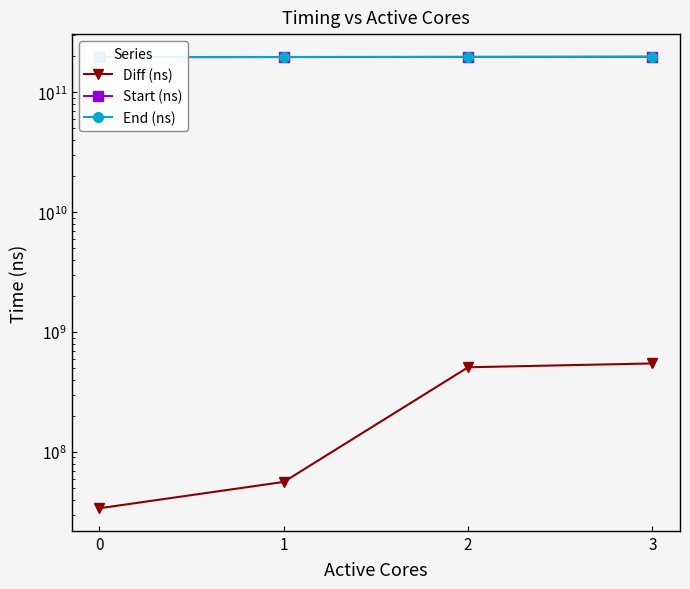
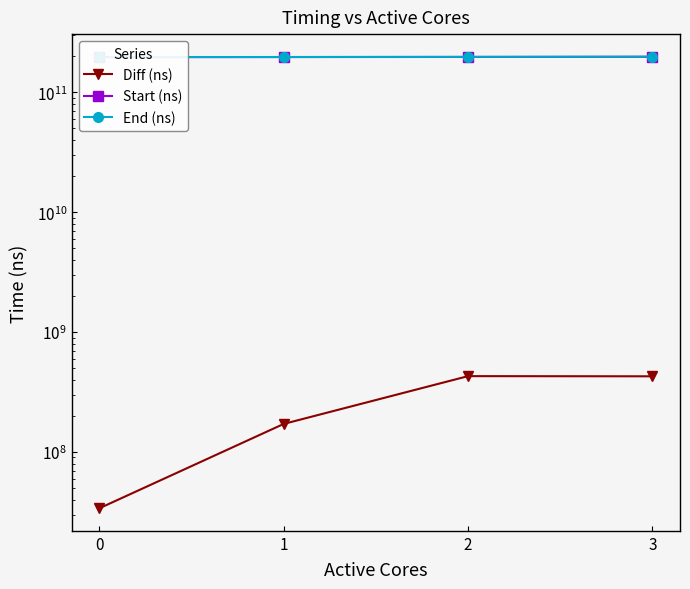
Diff (ns), 1: 60000000 -> 170000000
Diff (ns), 2: 510000000 -> 430000000
Diff (ns), 3: 500000000 -> 430000000
